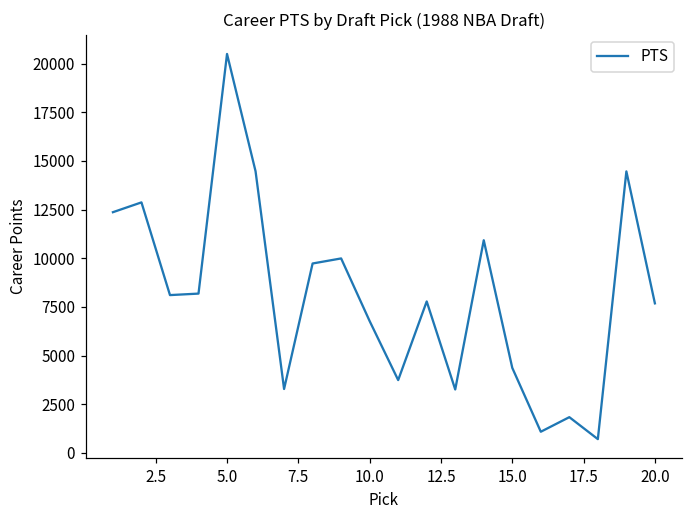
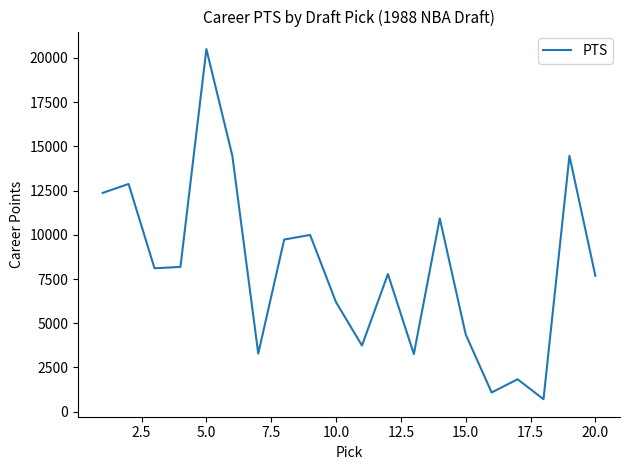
10.0: 6800 -> 6200
